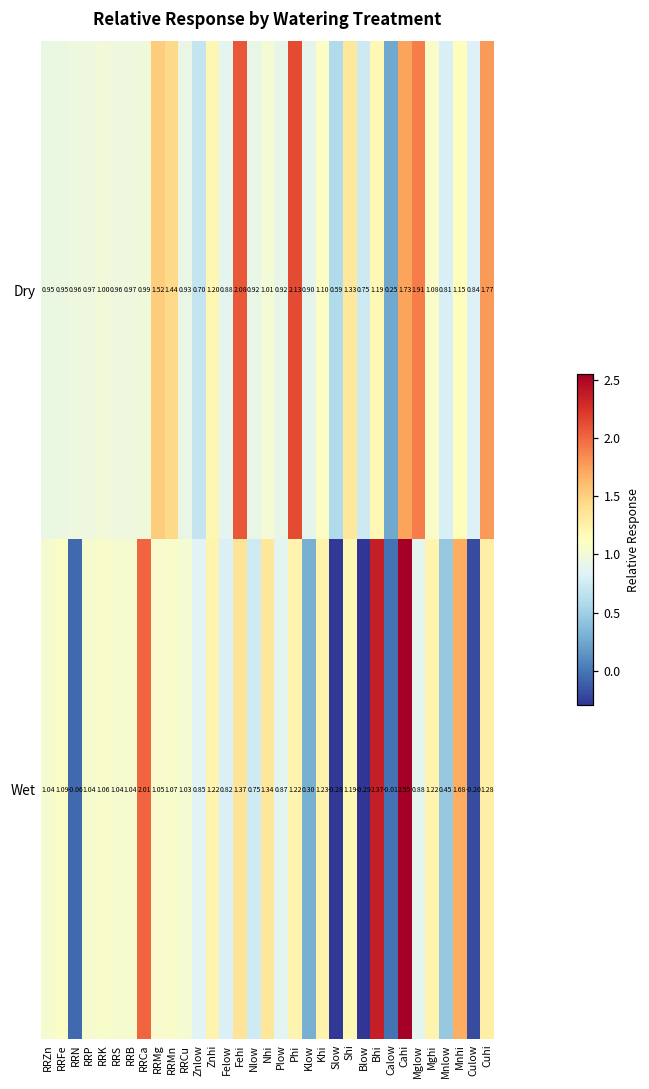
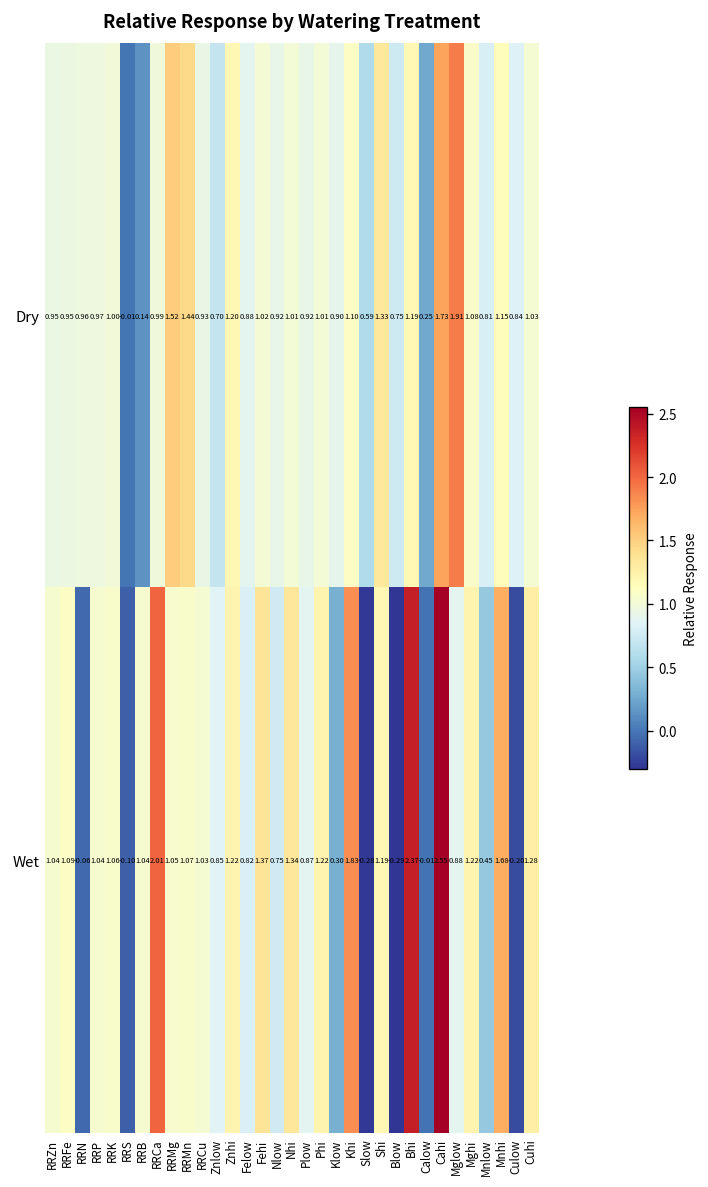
Dry, RRS: 0.96 -> -0.01
Dry, RRB: 0.97 -> 0.14
Dry, Fehi: 2.08 -> 1.02
Dry, Phi: 2.13 -> 1.01
Dry, Cuhi: 1.77 -> 1.03
Wet, RRS: 1.04 -> -0.10
Wet, Khi: 1.23 -> 1.83
